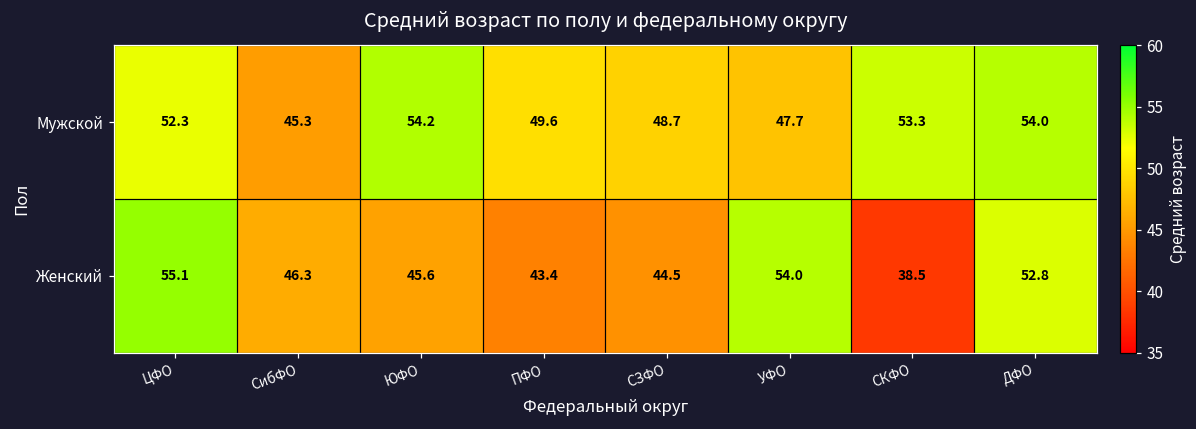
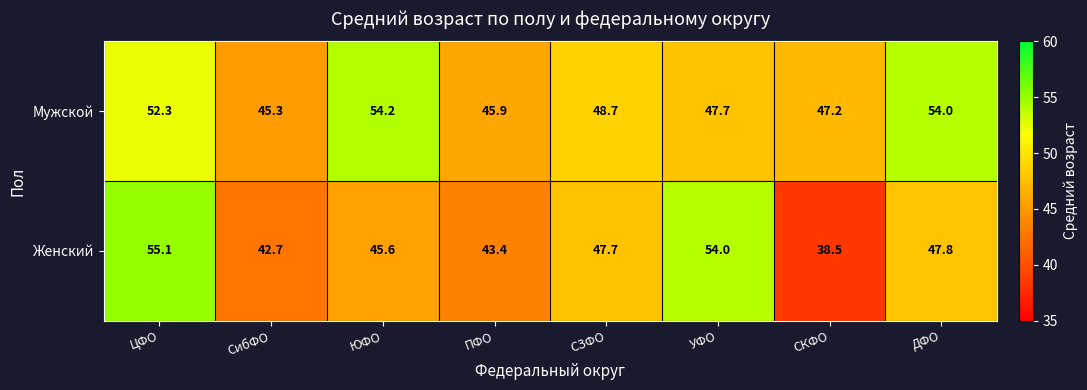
Мужской, ПФО: 49.6 -> 45.9
Мужской, СКФО: 53.3 -> 47.2
Женский, СибФО: 46.3 -> 42.7
Женский, СЗФО: 44.5 -> 47.7
Женский, ДФО: 52.8 -> 47.8
